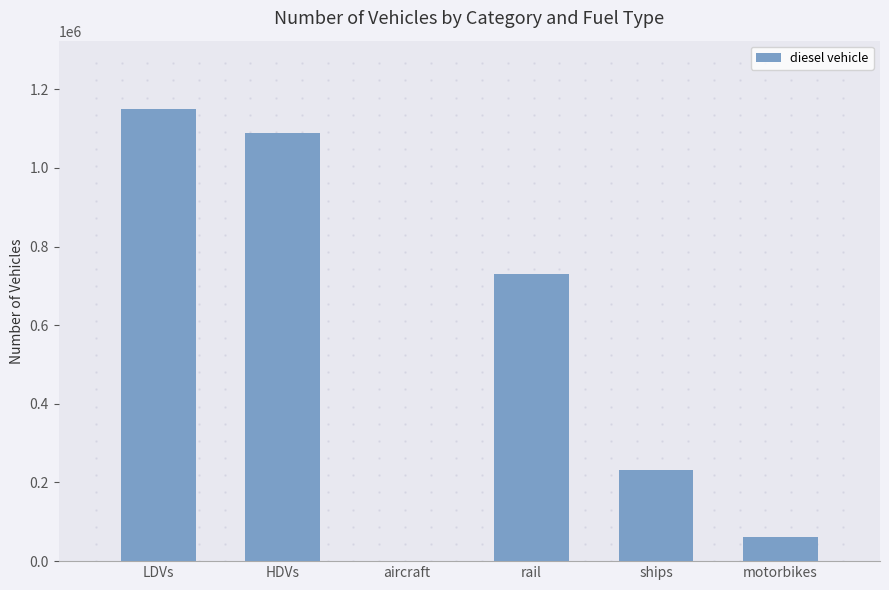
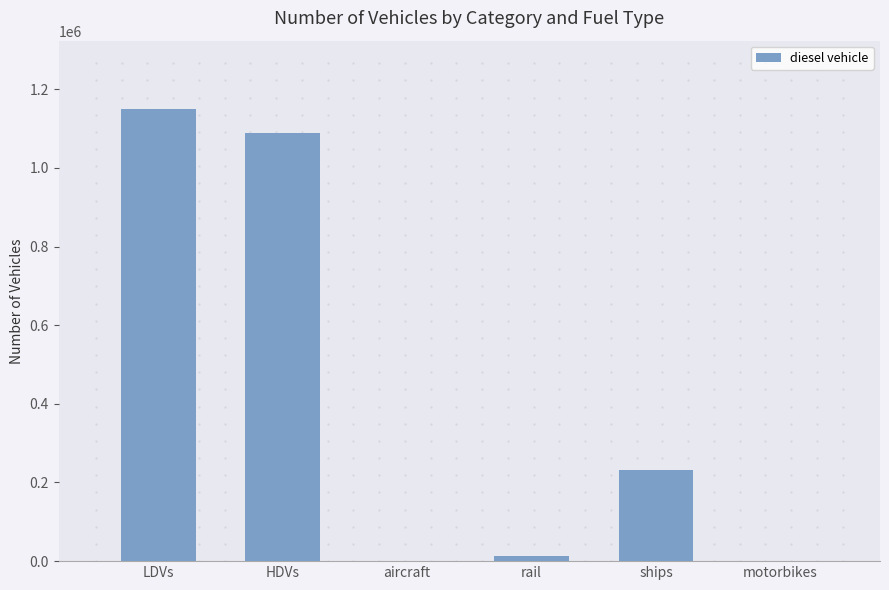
diesel vehicle, rail: 730000 -> 10000
diesel vehicle, motorbikes: 60000 -> 0
